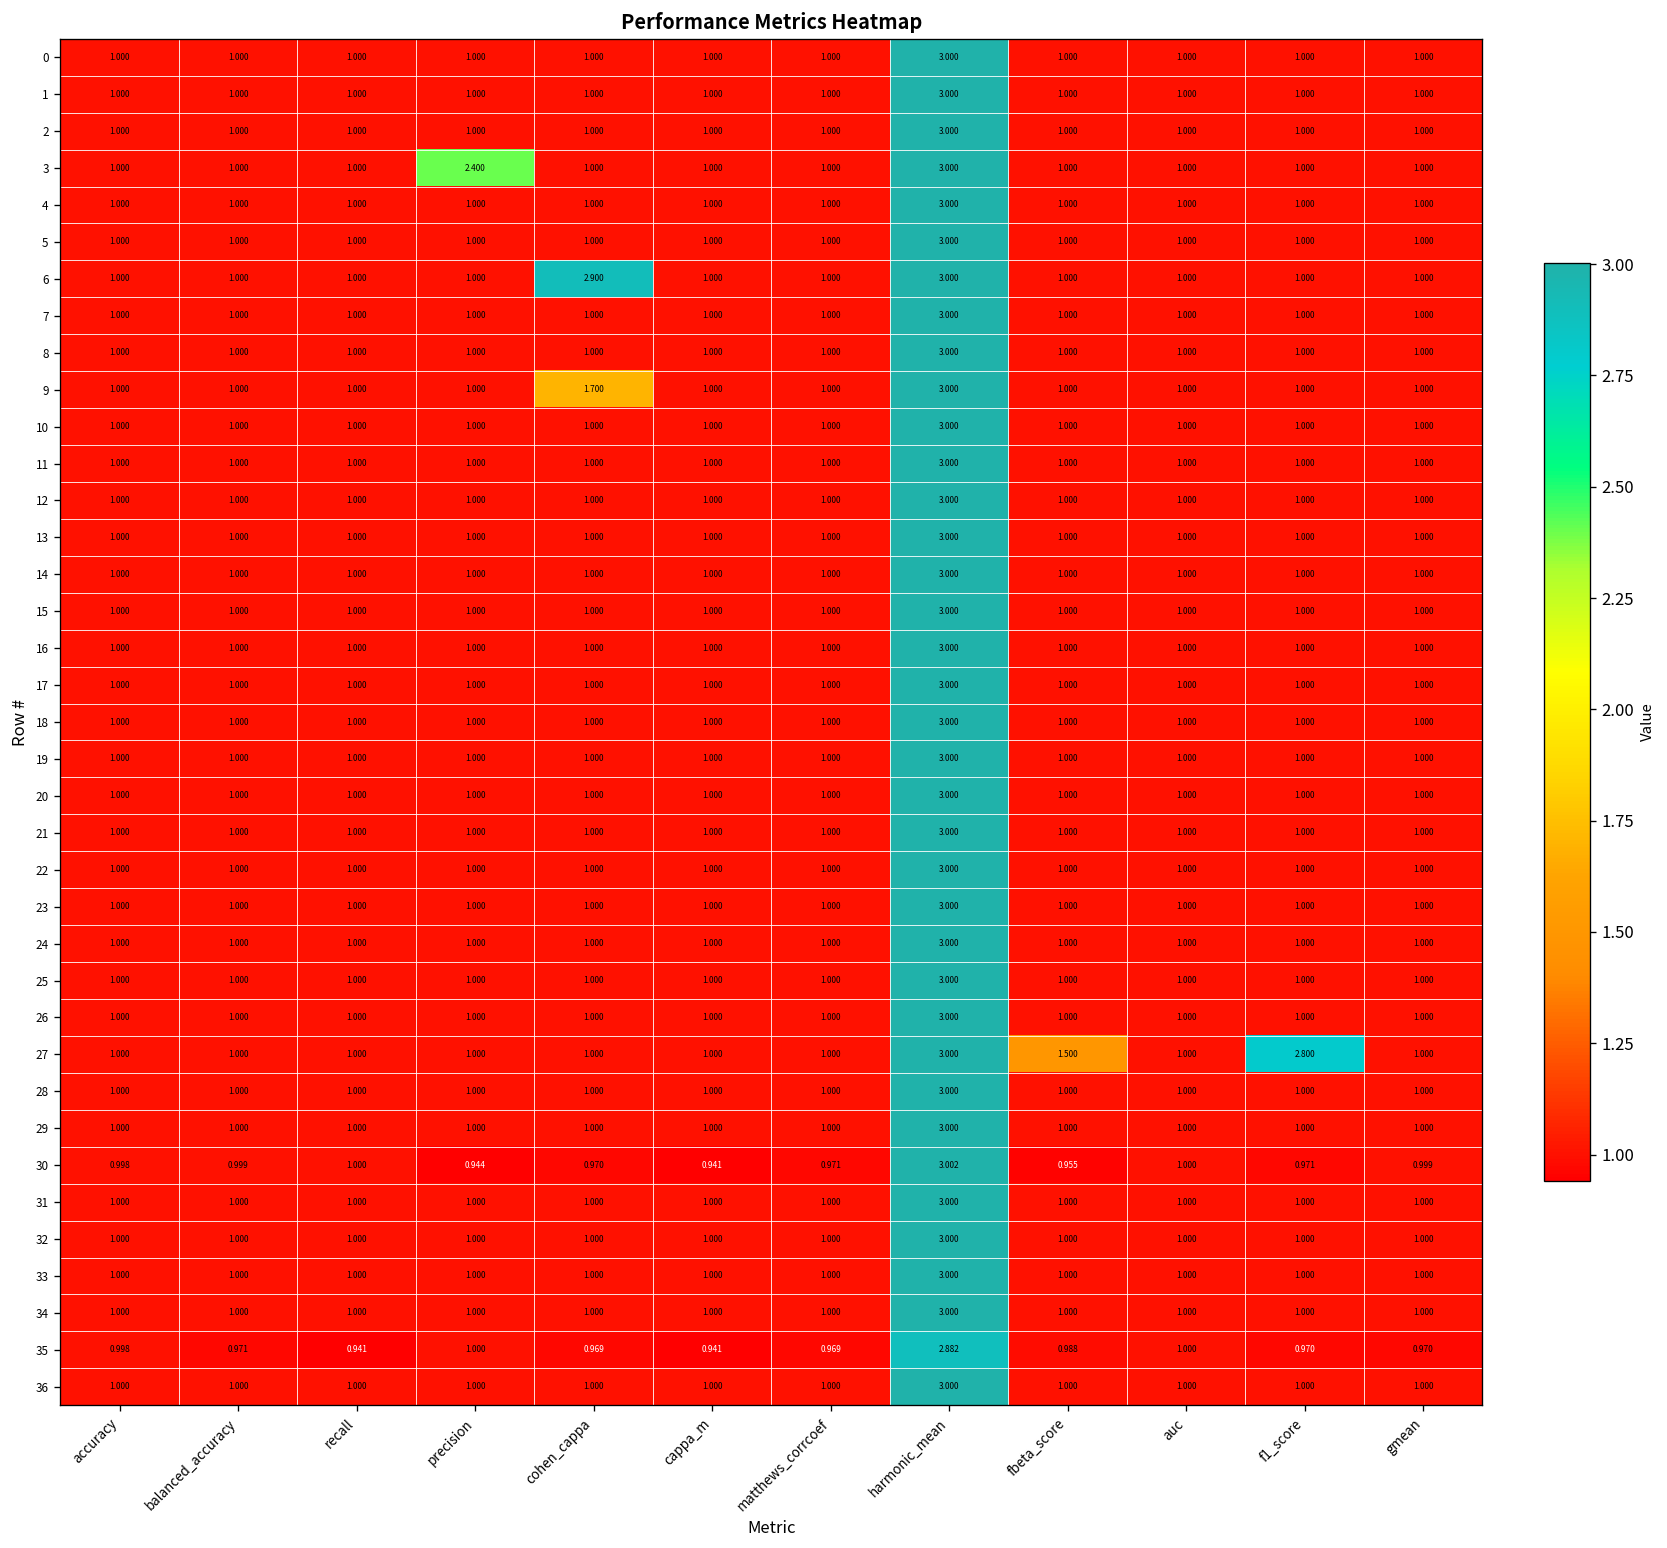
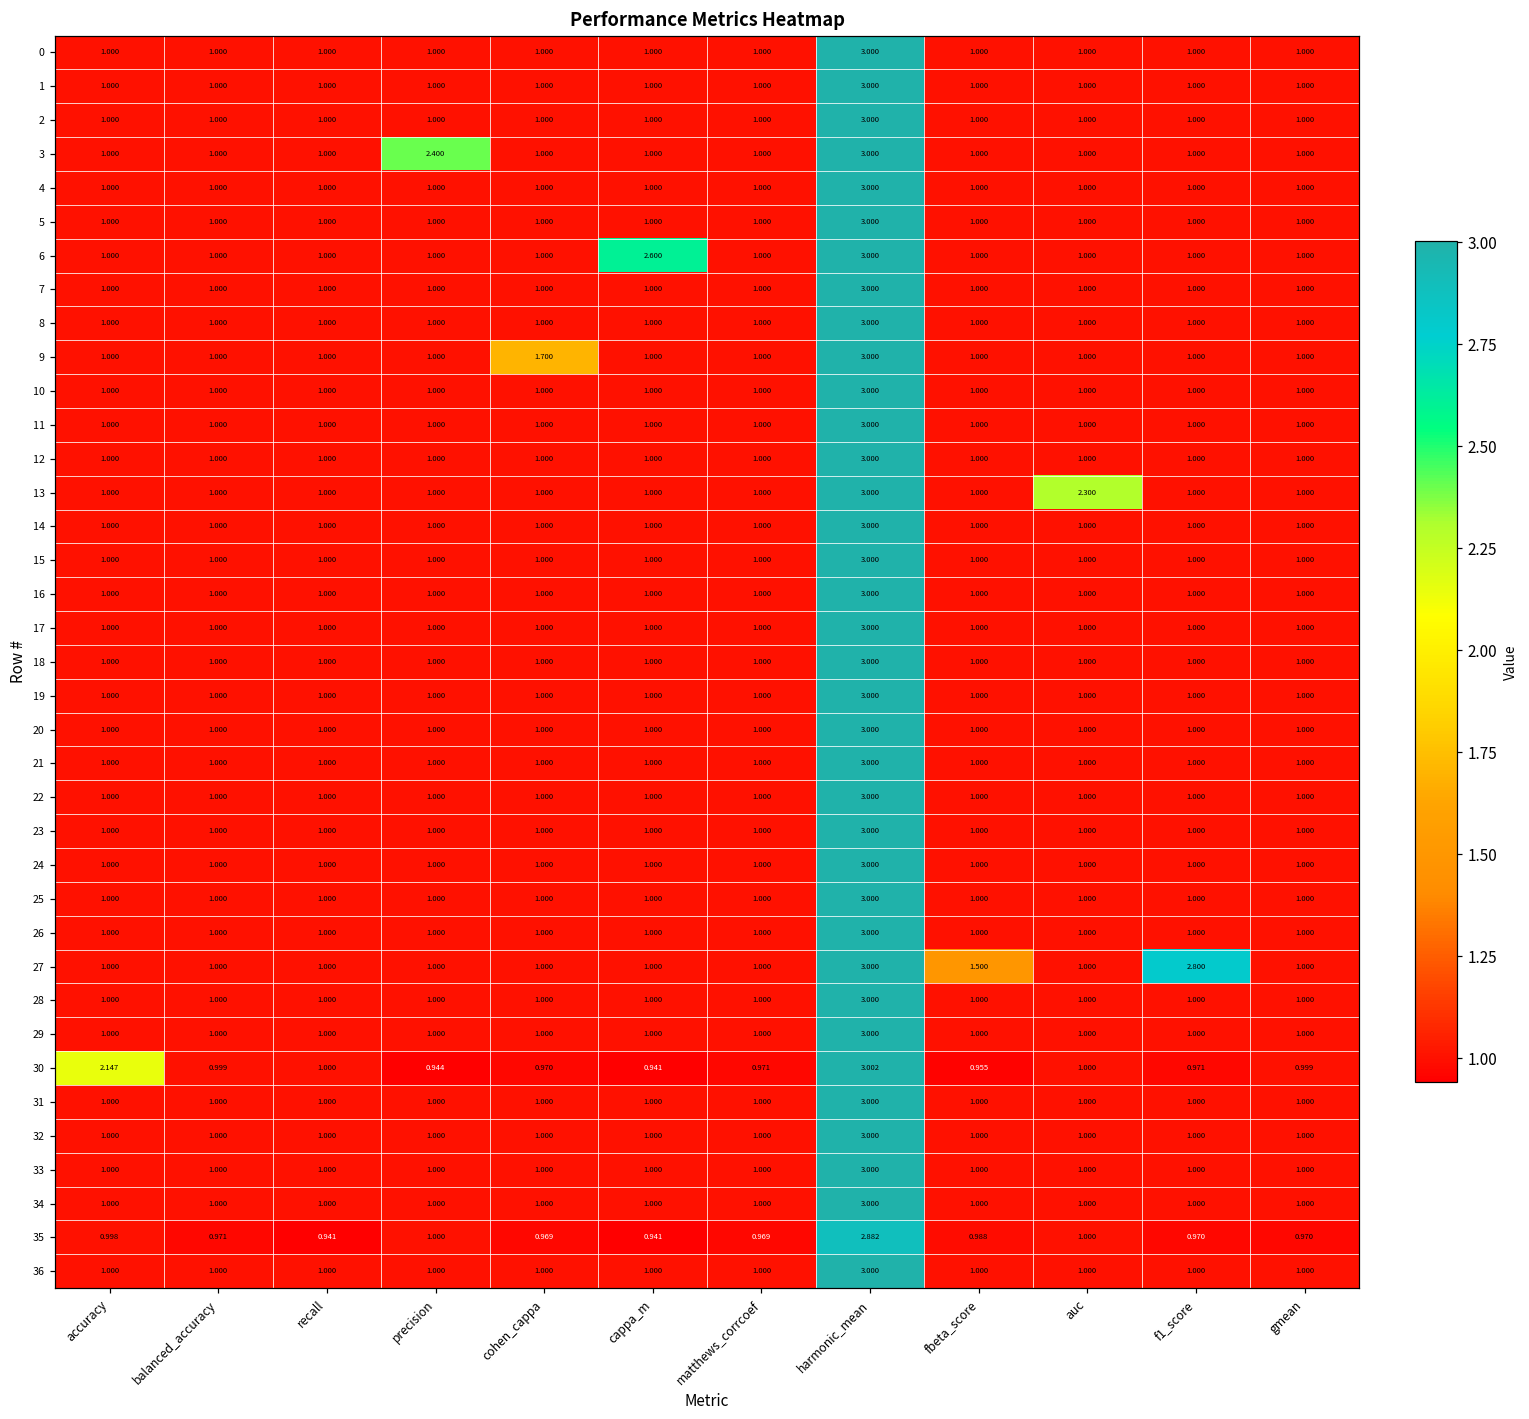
6, cohen_cappa: 2.900 -> 1.000
6, cappa_m: 1.000 -> 2.600
13, auc: 1.000 -> 2.300
30, accuracy: 0.998 -> 2.147
